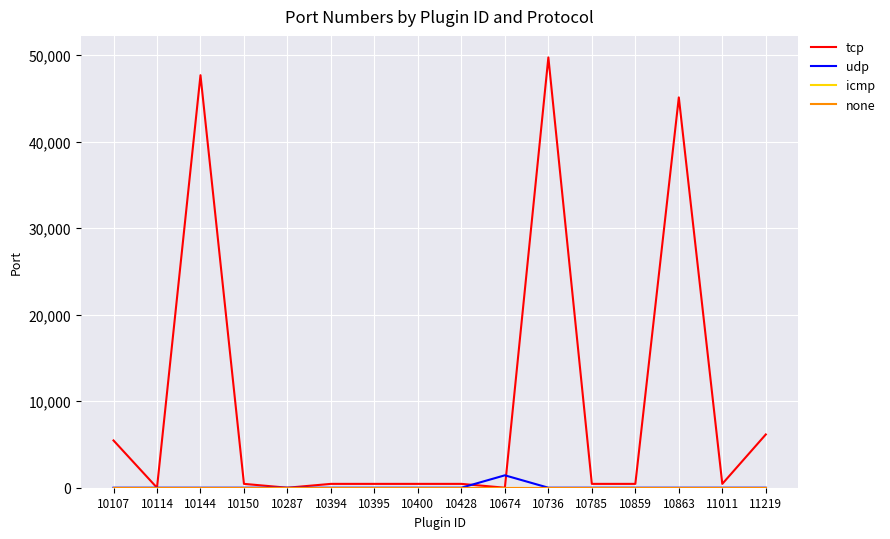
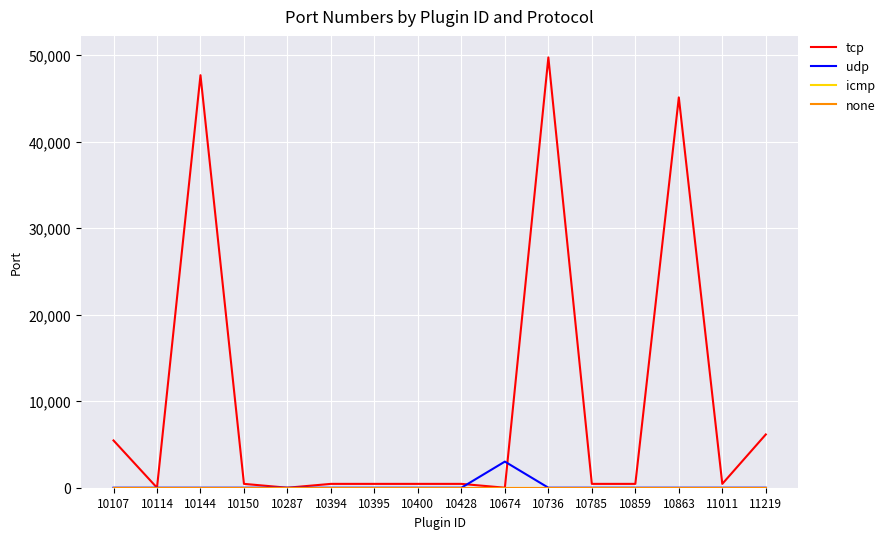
udp, 10674: 1,000 -> 3,000
